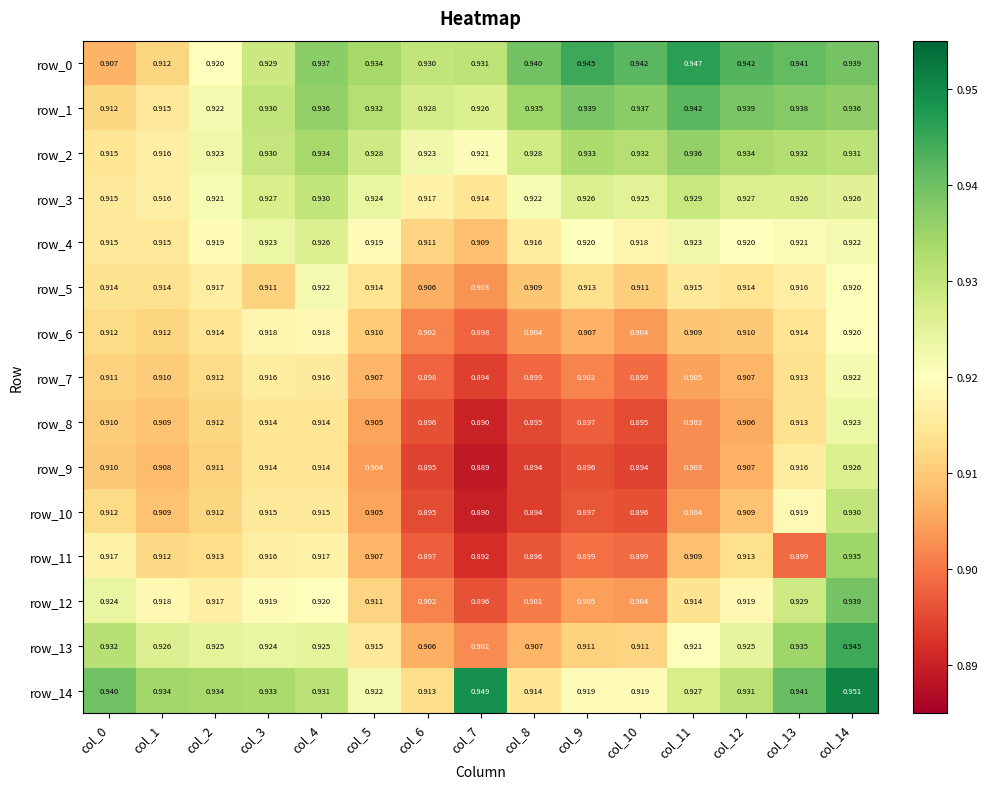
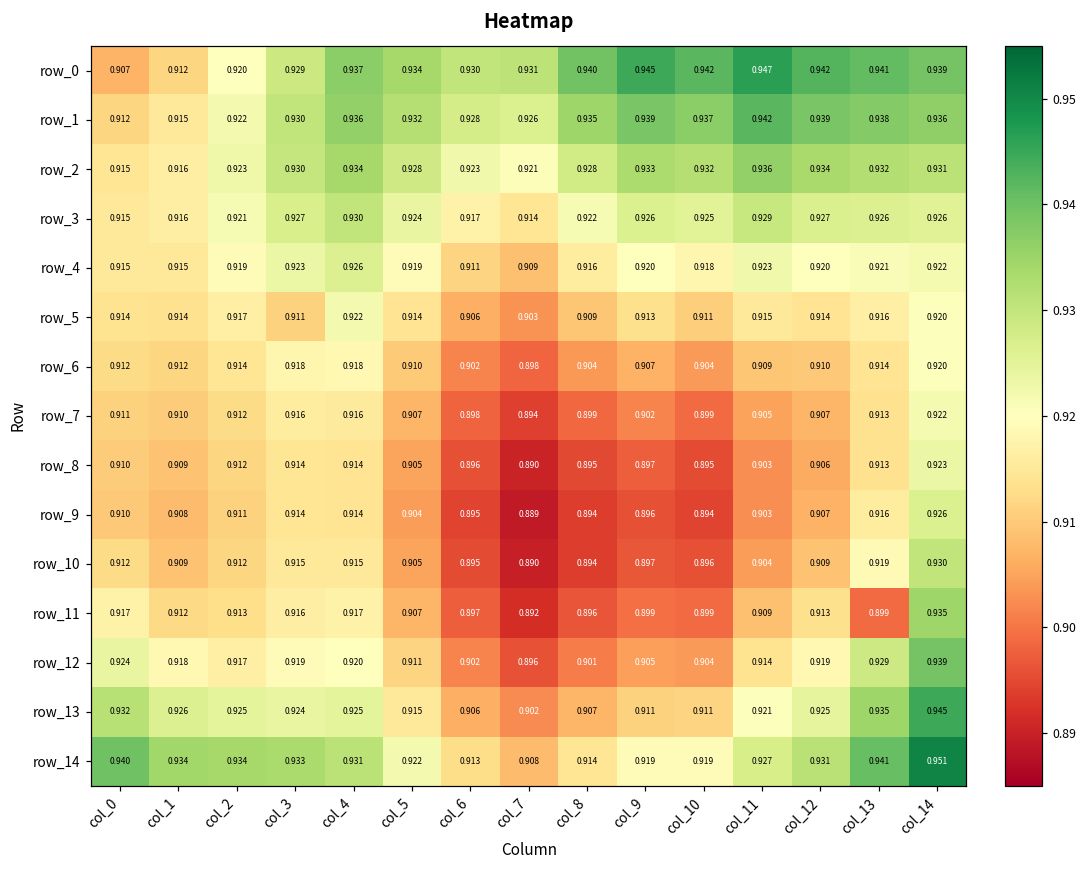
row_14, col_7: 0.949 -> 0.908
